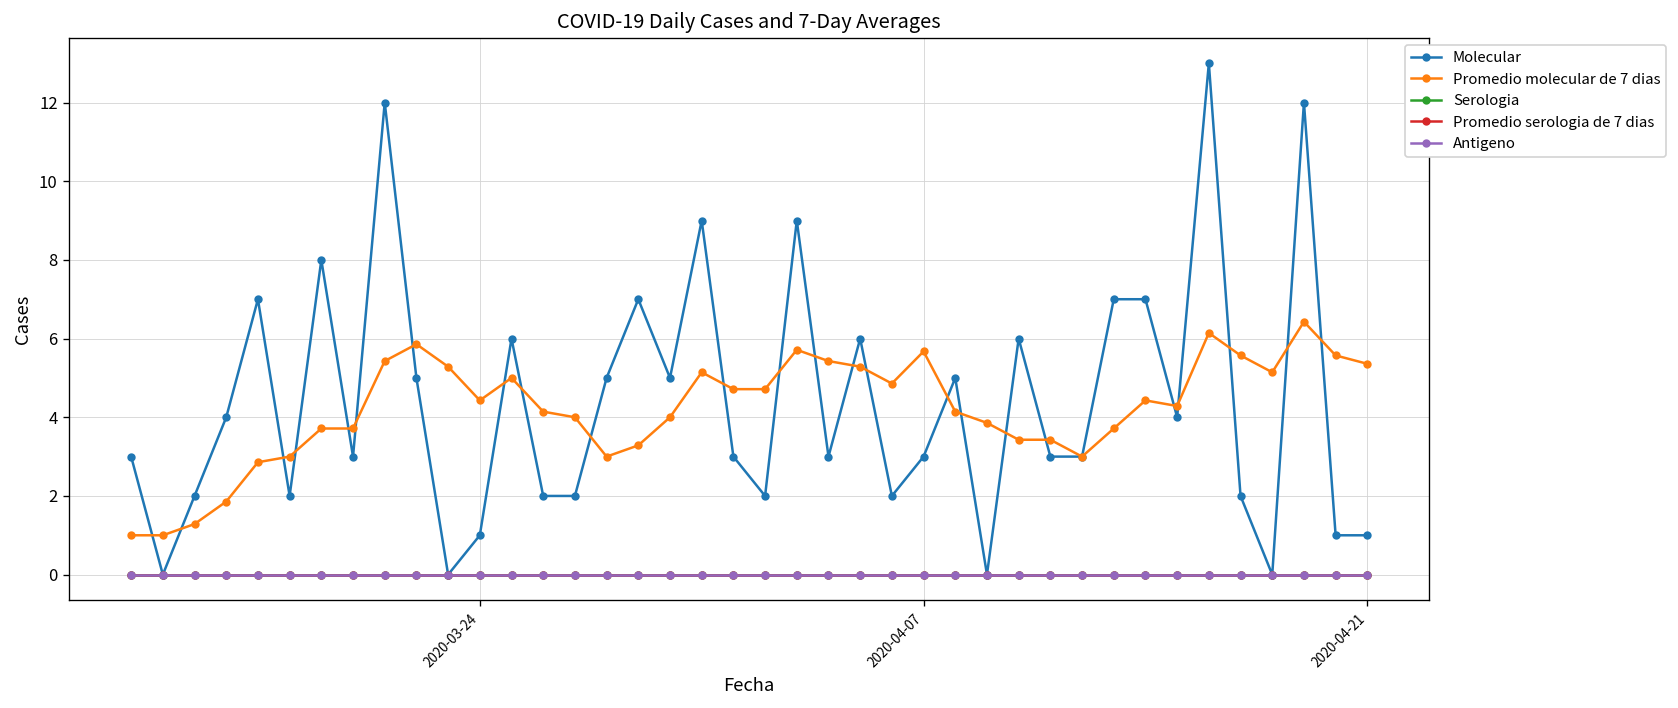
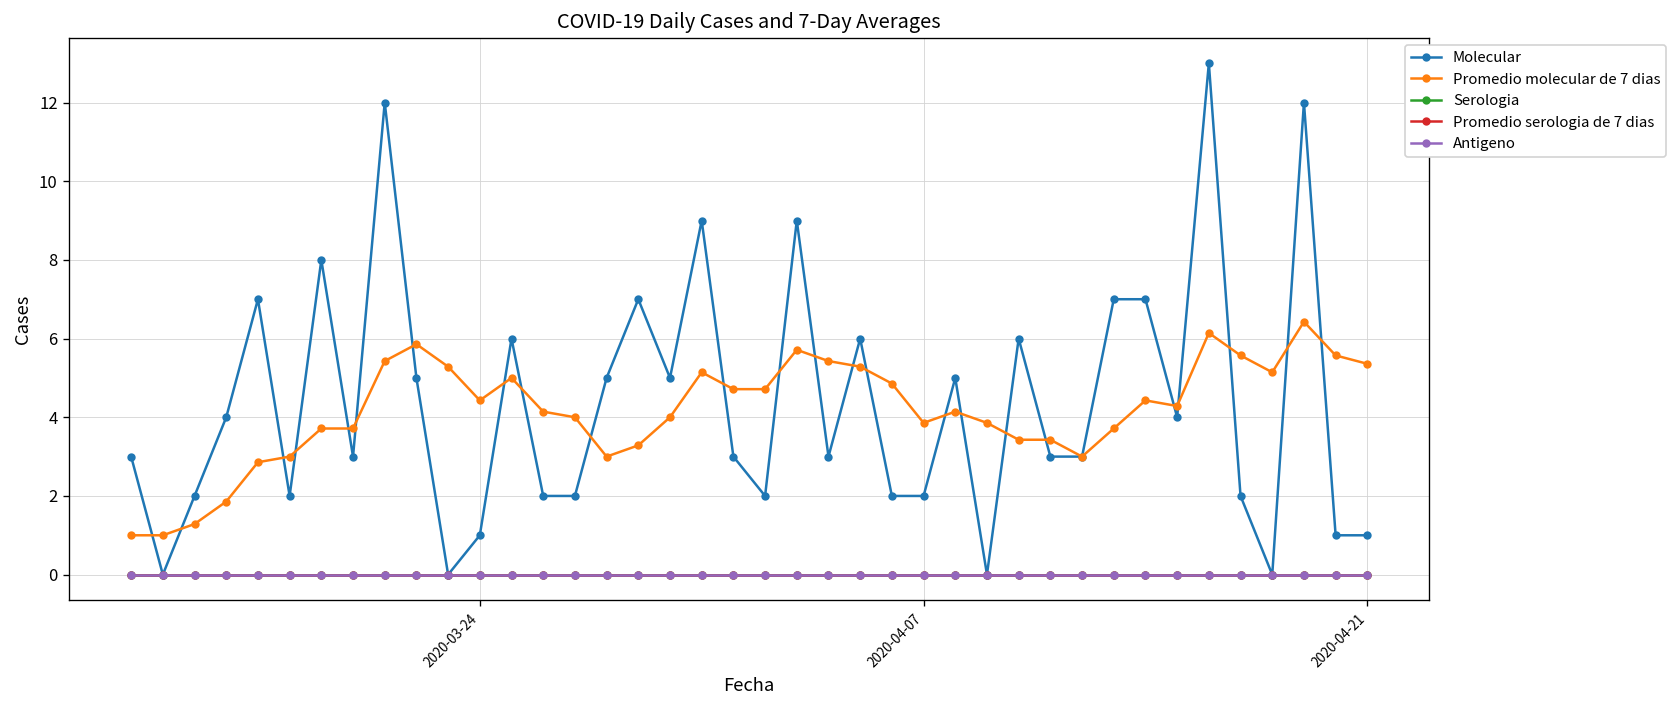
Molecular, 2020-04-07: 3 -> 2
Promedio molecular de 7 dias, 2020-04-07: 5.7 -> 3.9
